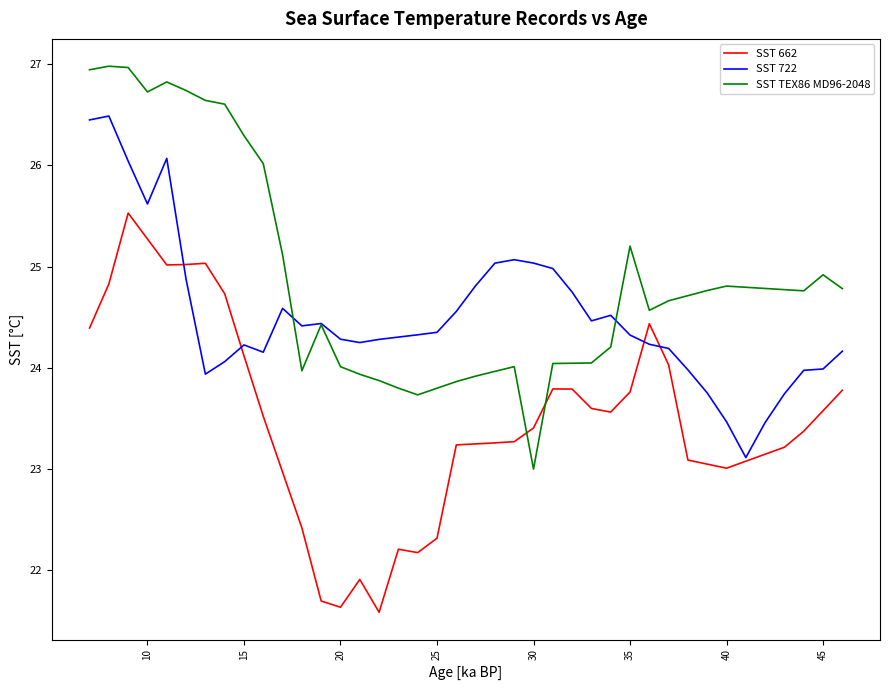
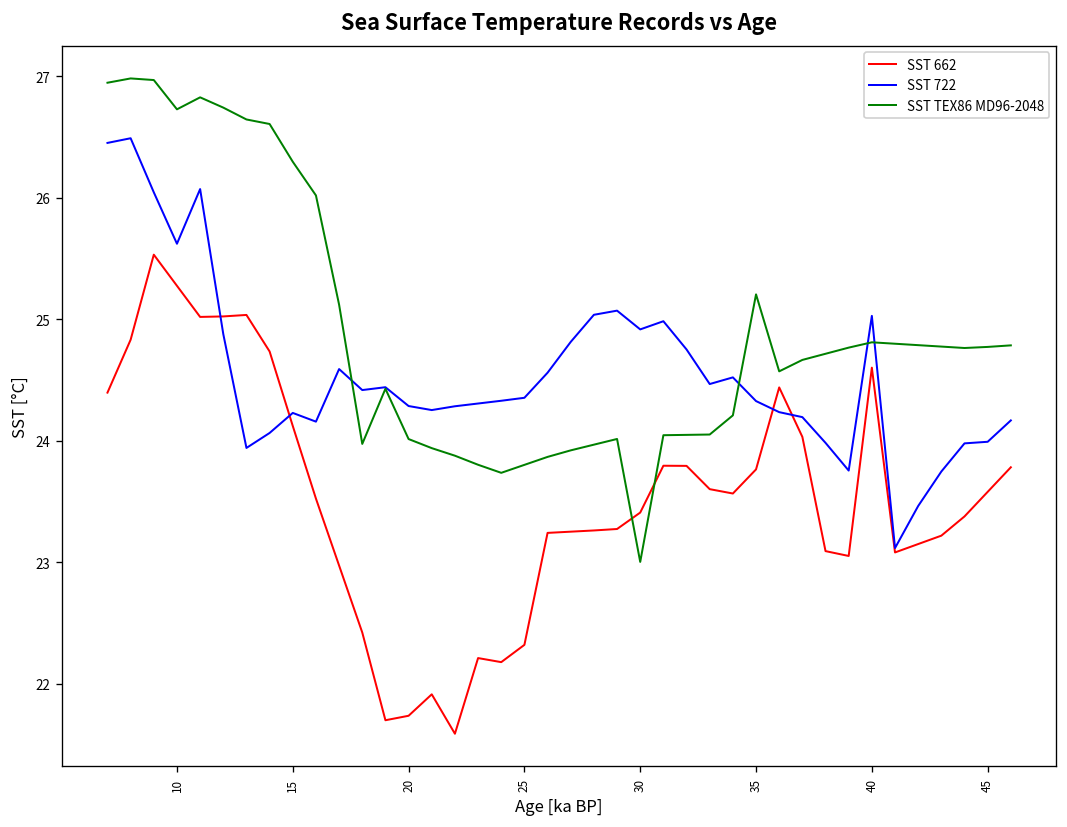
SST 662, 20: 21.64 -> 21.73
SST 722, 30: 25.04 -> 24.92
SST 662, 40: 23.01 -> 24.60
SST 722, 40: 23.47 -> 25.03
SST TEX86 MD96-2048, 45: 24.92 -> 24.77
